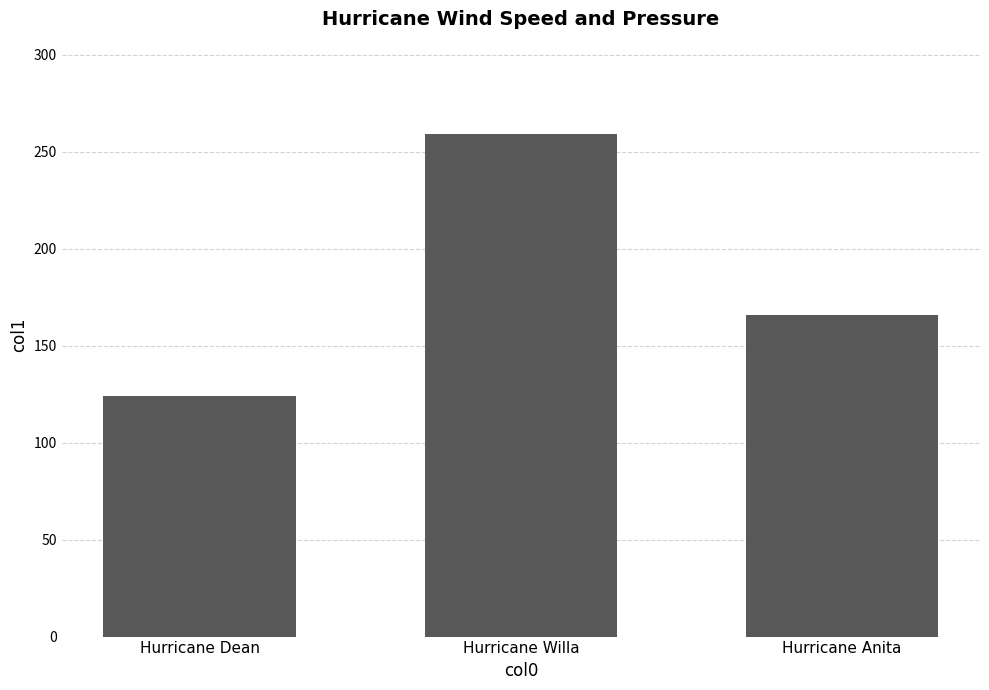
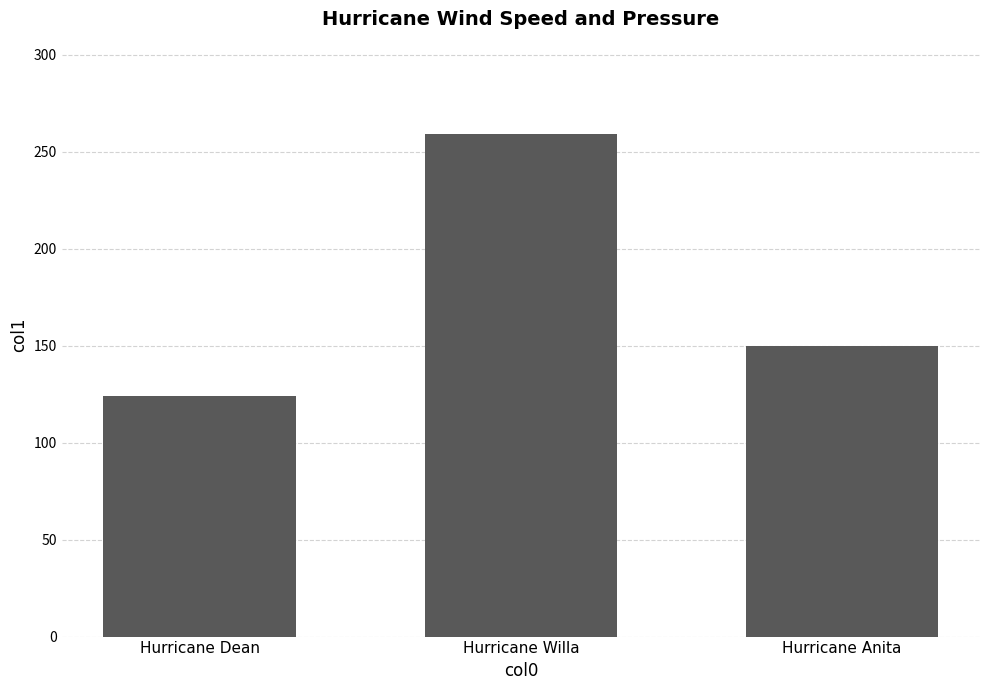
Hurricane Anita: 166 -> 150
